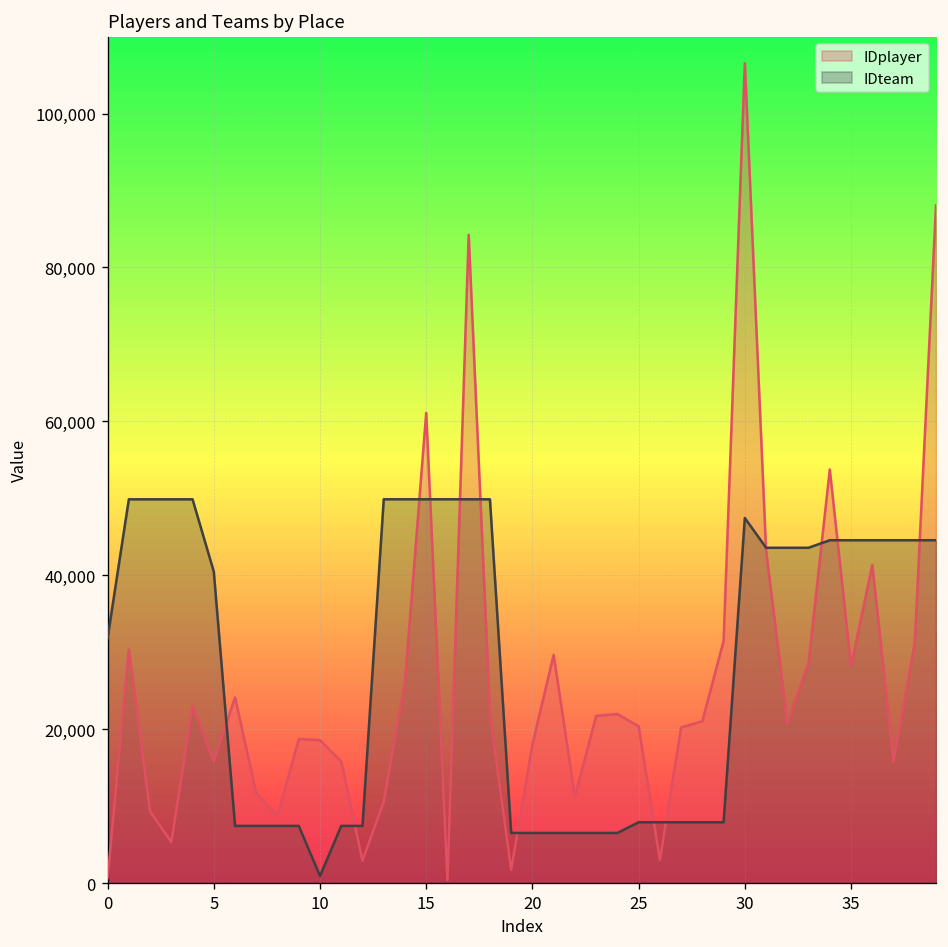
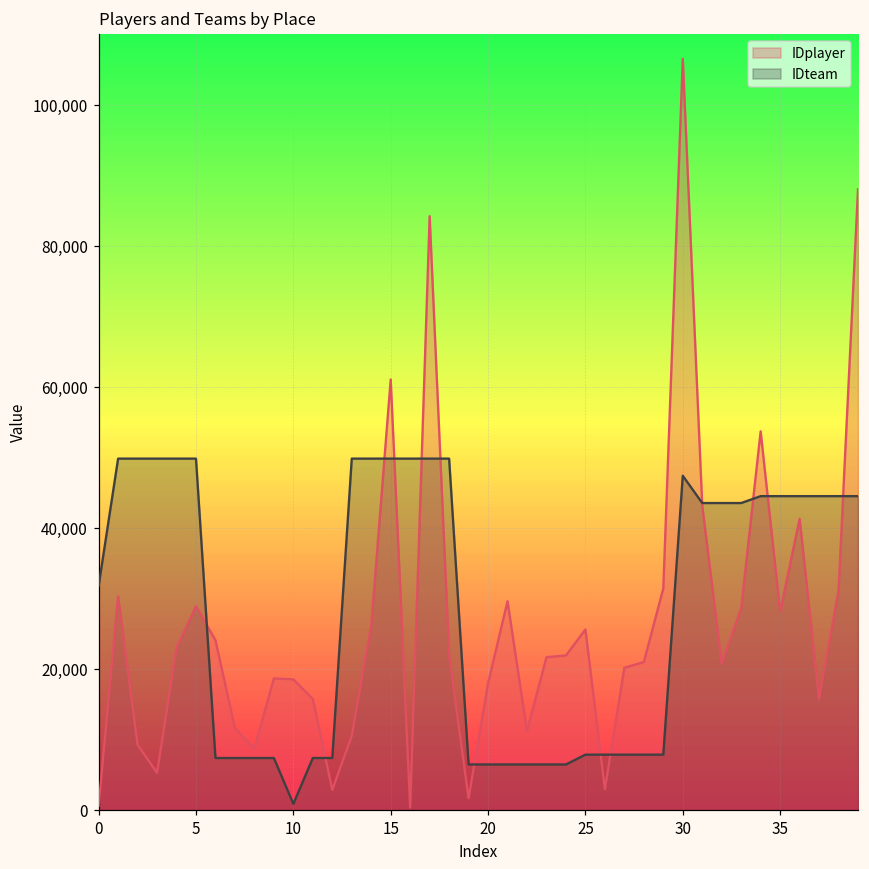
IDplayer, 5: 16,000 -> 29,000
IDteam, 5: 40,000 -> 50,000
IDplayer, 25: 20,000 -> 26,000
